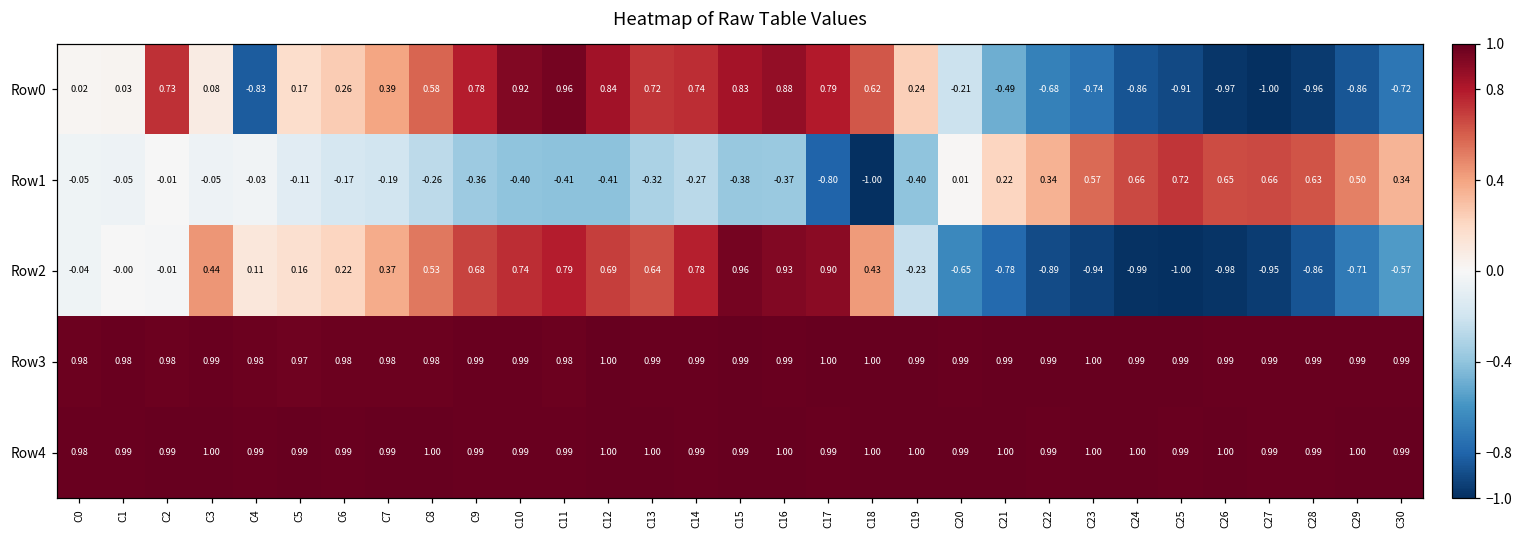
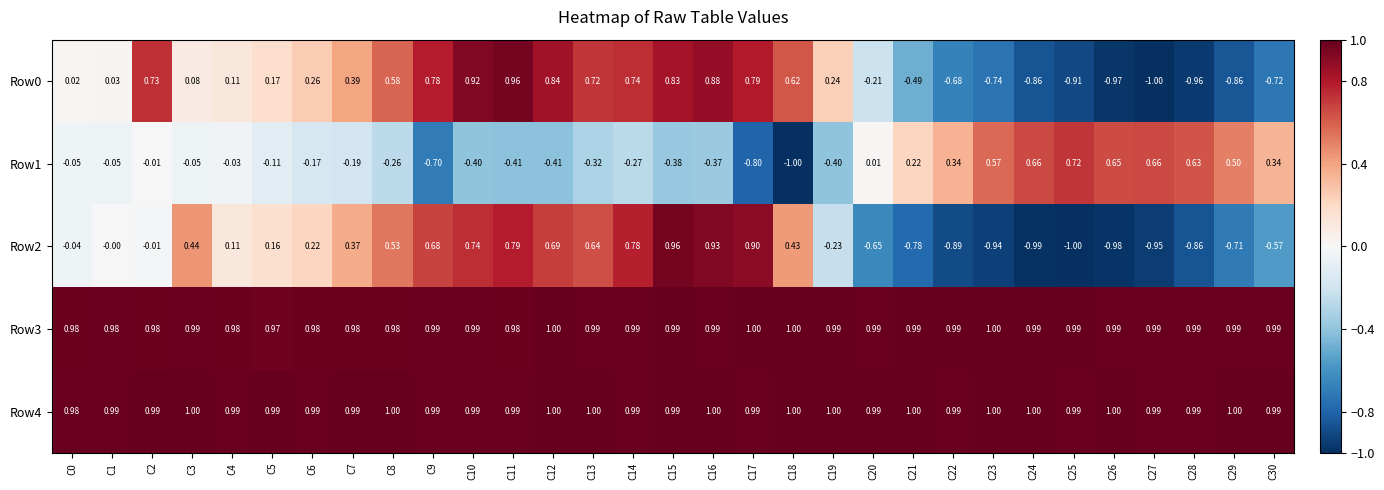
Row0, C4: -0.83 -> 0.11
Row1, C9: -0.36 -> -0.70
